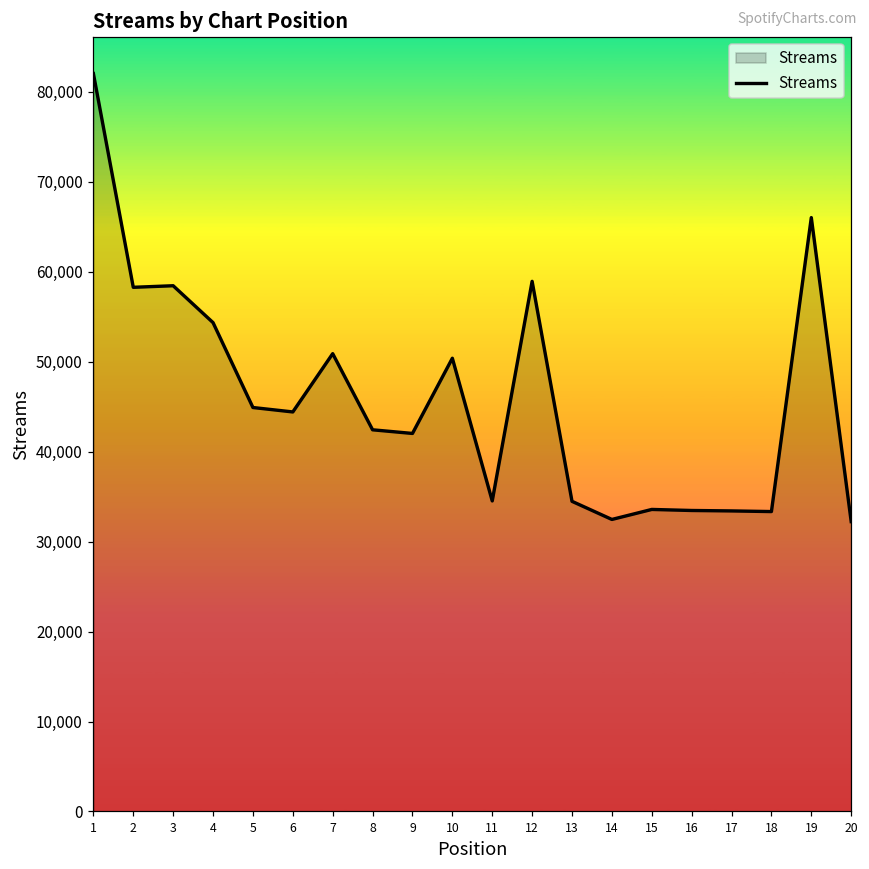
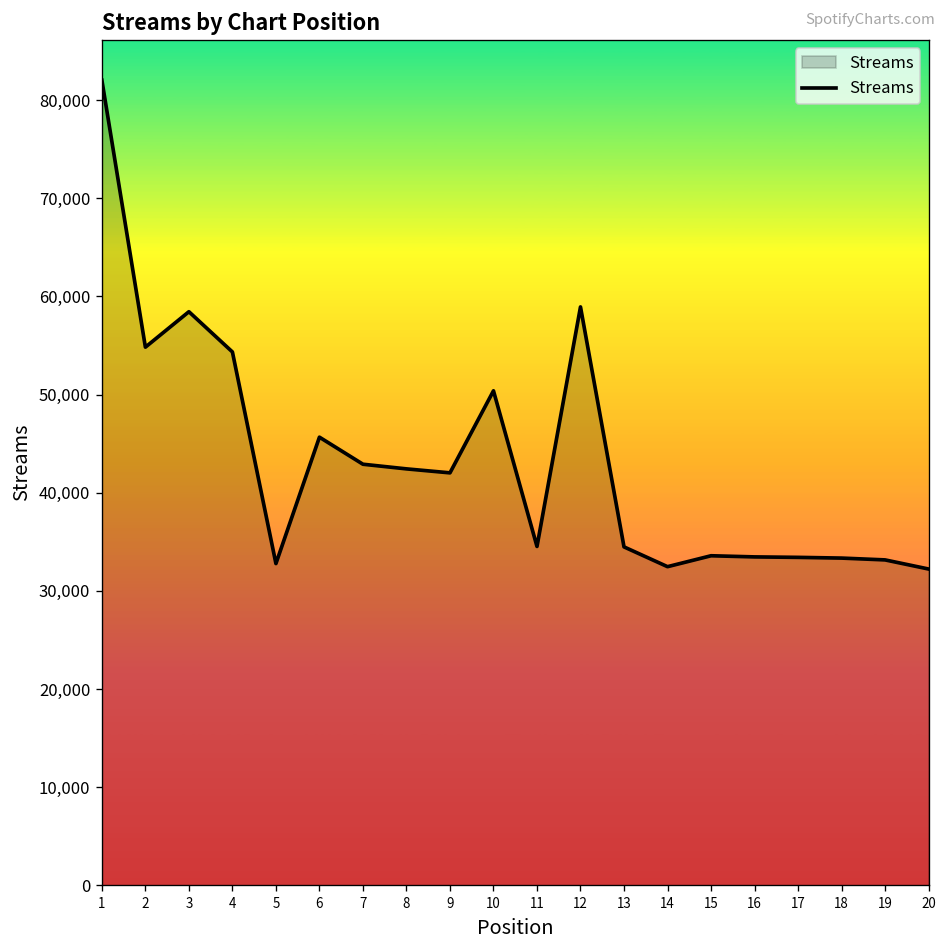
2: 58,000 -> 55,000
5: 45,000 -> 33,000
6: 44,000 -> 46,000
7: 51,000 -> 43,000
19: 66,000 -> 33,000
